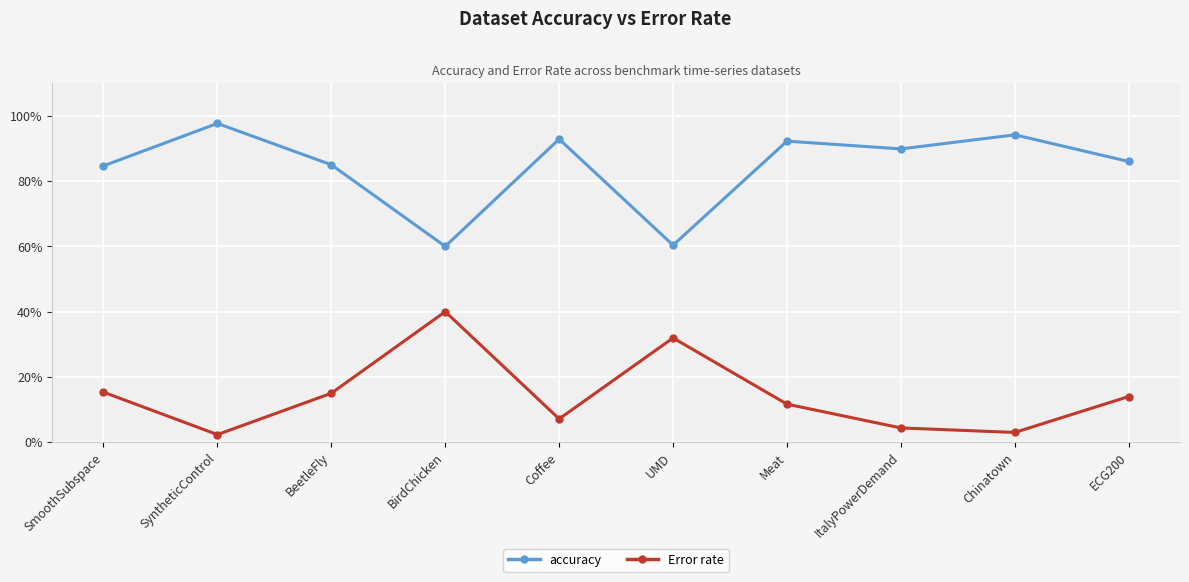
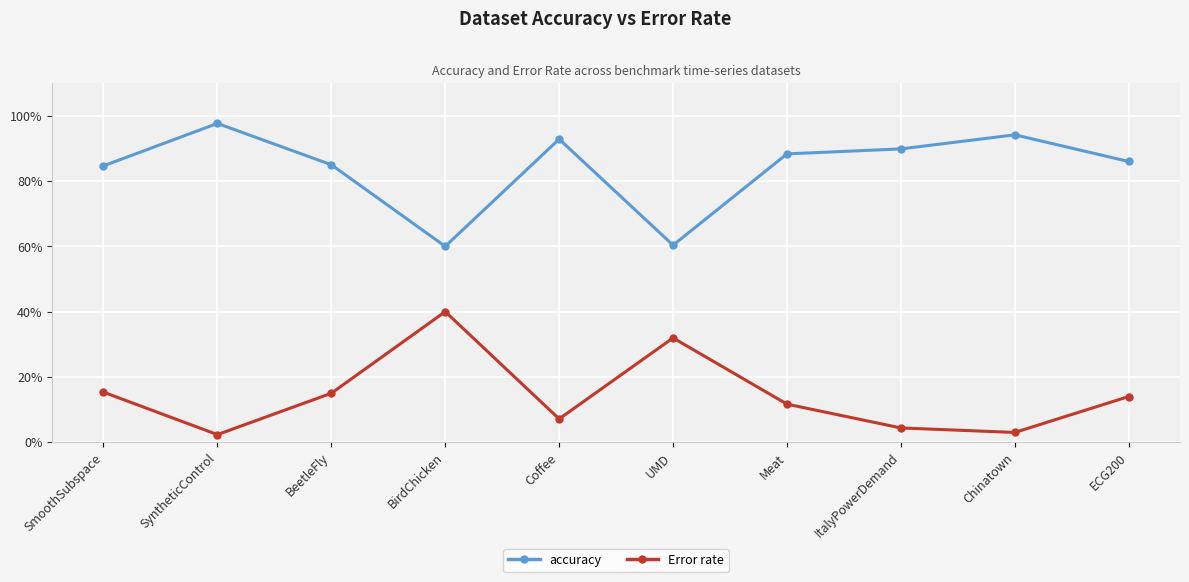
accuracy, Meat: 92% -> 88%
